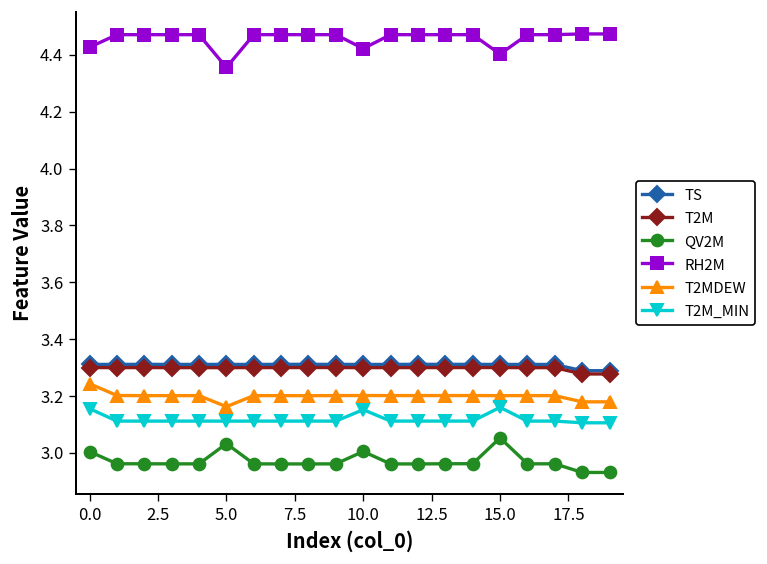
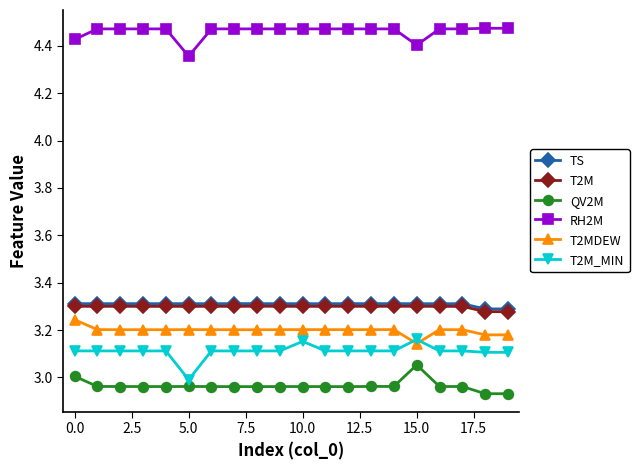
T2M_MIN, 0.0: 3.16 -> 3.11
QV2M, 5.0: 3.03 -> 2.96
T2MDEW, 5.0: 3.16 -> 3.20
T2M_MIN, 5.0: 3.11 -> 2.99
QV2M, 10.0: 3.00 -> 2.96
RH2M, 10.0: 4.42 -> 4.47
T2MDEW, 15.0: 3.20 -> 3.14
